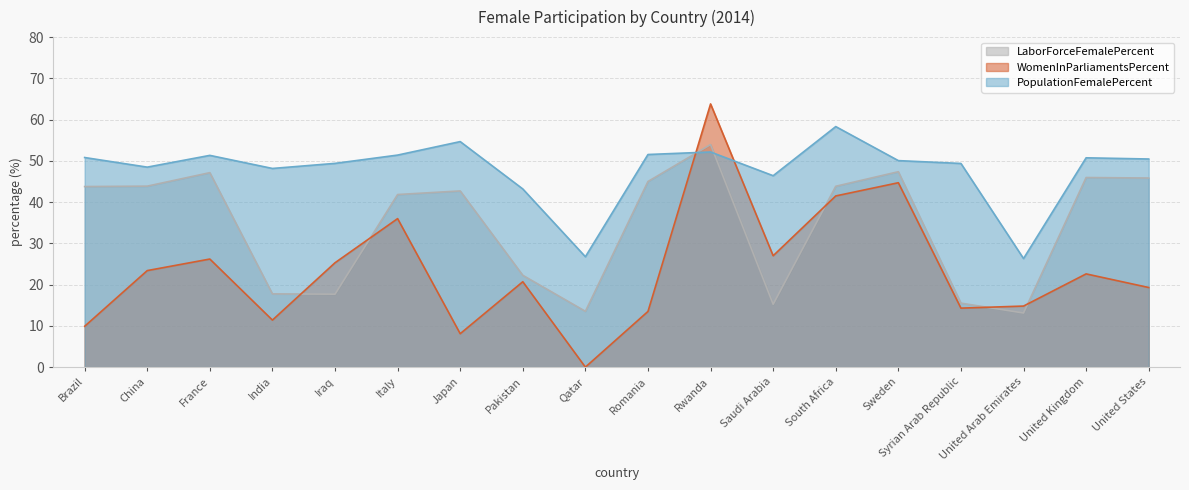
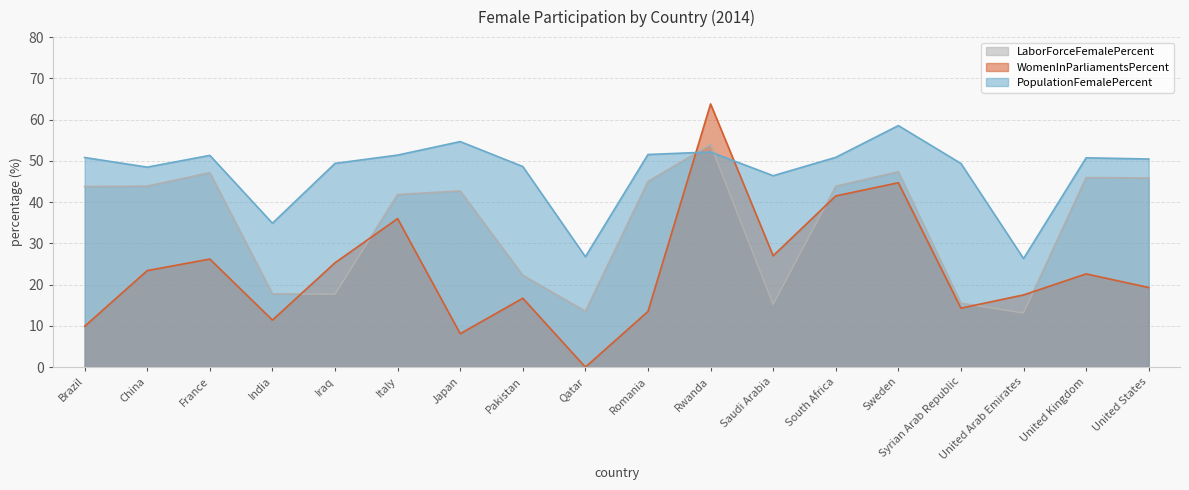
PopulationFemalePercent, India: 48 -> 35
WomenInParliamentsPercent, Pakistan: 21 -> 17
PopulationFemalePercent, Pakistan: 43 -> 49
PopulationFemalePercent, South Africa: 58 -> 51
PopulationFemalePercent, Sweden: 50 -> 59
WomenInParliamentsPercent, United Arab Emirates: 15 -> 18
